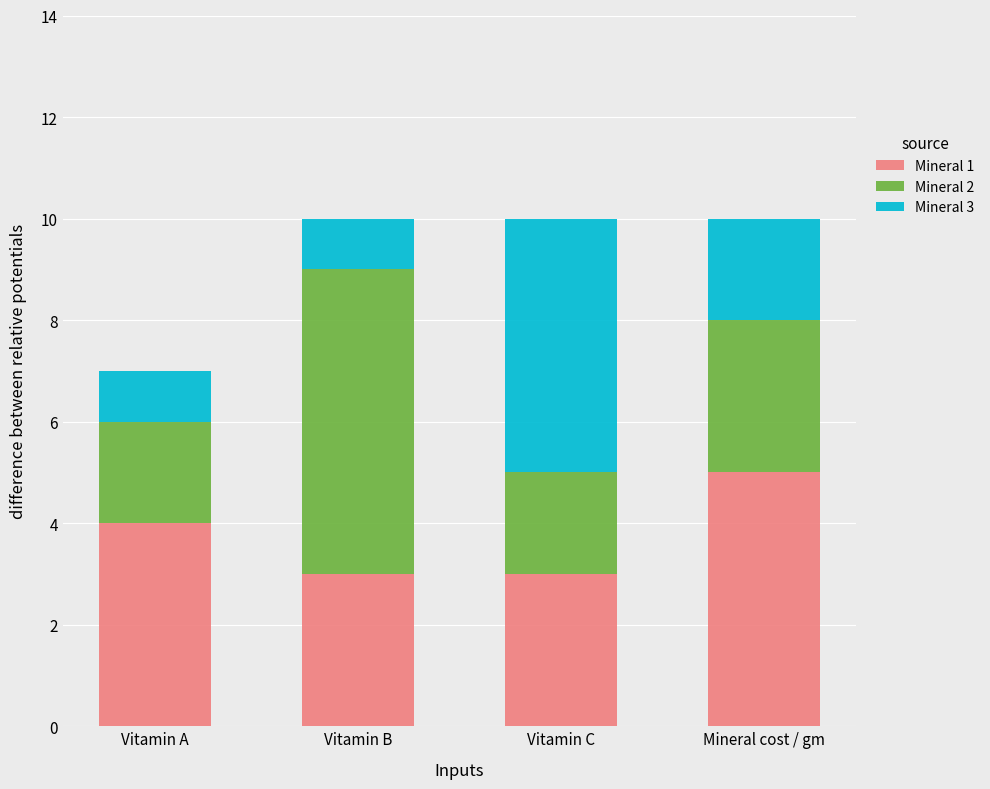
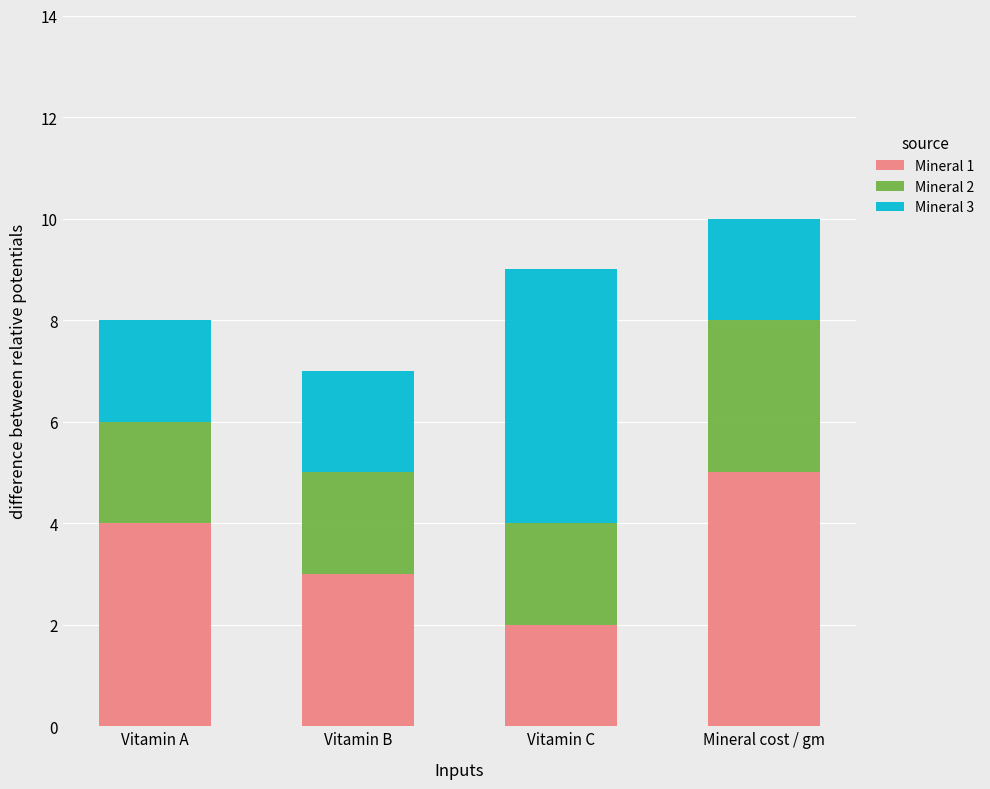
Mineral 3, Vitamin A: 1 -> 2
Mineral 2, Vitamin B: 6 -> 2
Mineral 3, Vitamin B: 1 -> 2
Mineral 1, Vitamin C: 3 -> 2
